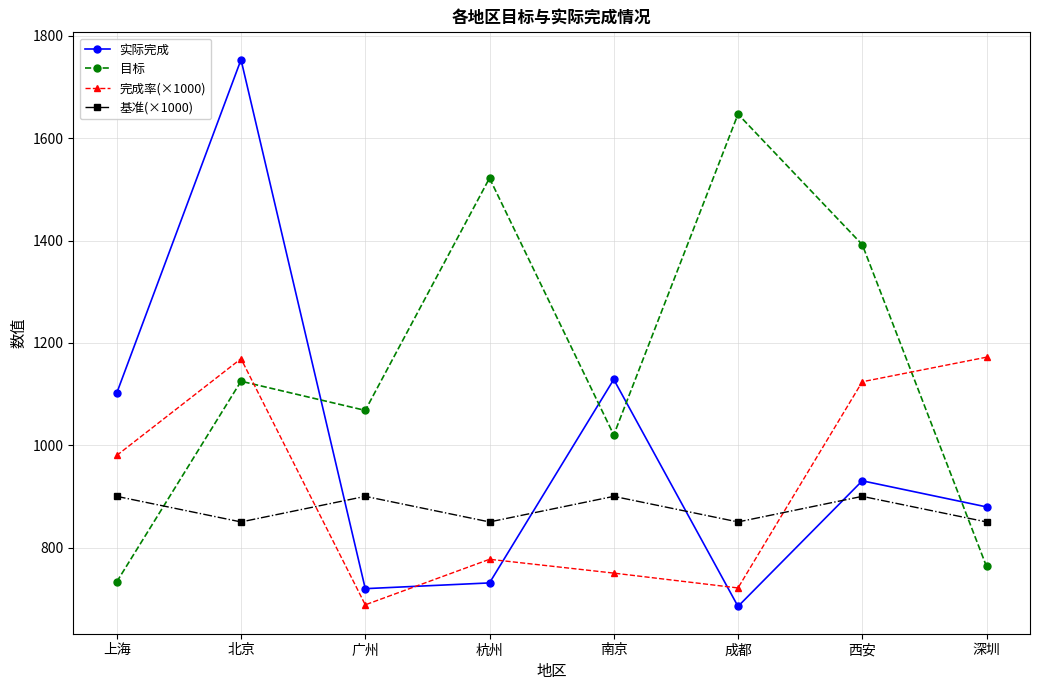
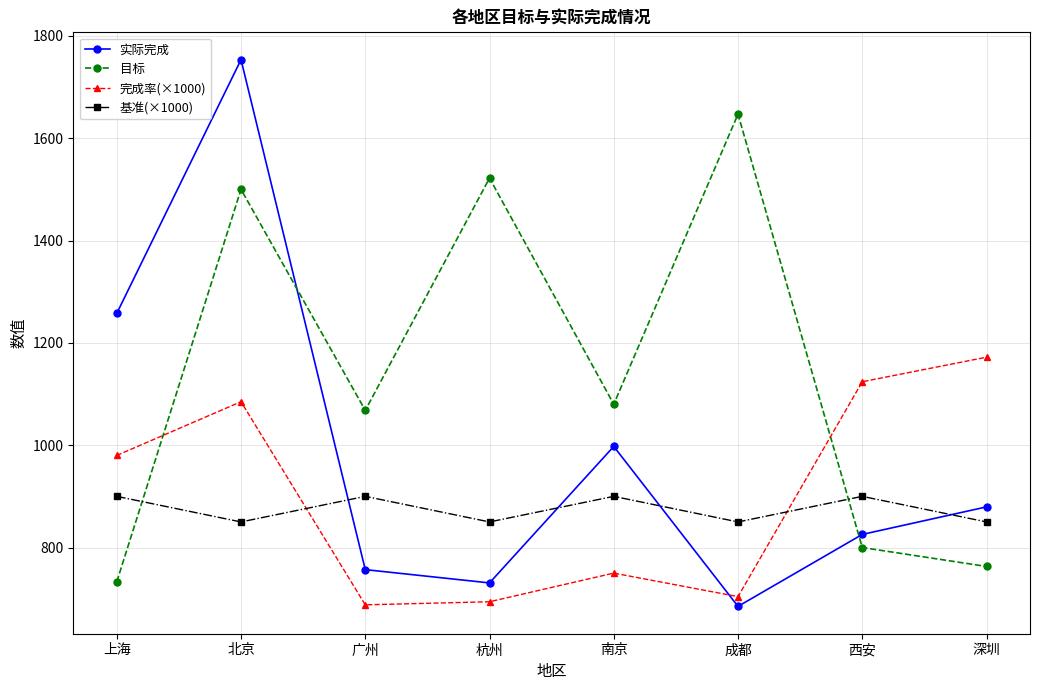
实际完成, 上海: 1100 -> 1260
目标, 北京: 1130 -> 1500
完成率(×1000), 北京: 1170 -> 1090
实际完成, 广州: 720 -> 760
完成率(×1000), 杭州: 780 -> 690
实际完成, 南京: 1130 -> 1000
目标, 南京: 1020 -> 1080
完成率(×1000), 成都: 720 -> 700
实际完成, 西安: 930 -> 830
目标, 西安: 1390 -> 800
